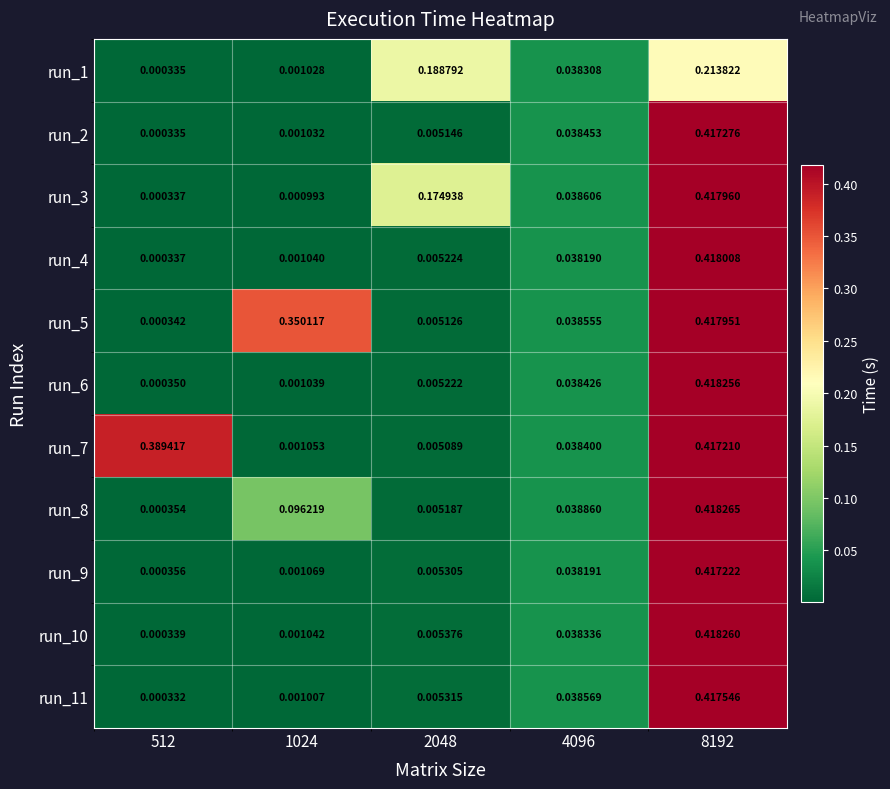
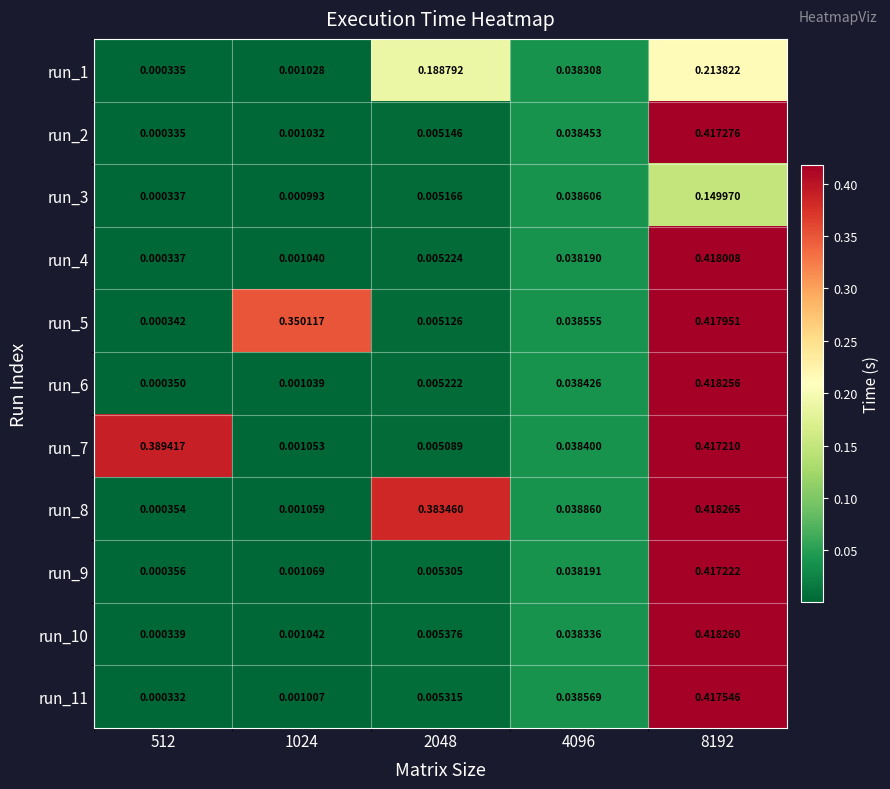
run_3, 2048: 0.174938 -> 0.005166
run_3, 8192: 0.417960 -> 0.149970
run_8, 1024: 0.096219 -> 0.001059
run_8, 2048: 0.005187 -> 0.383460
